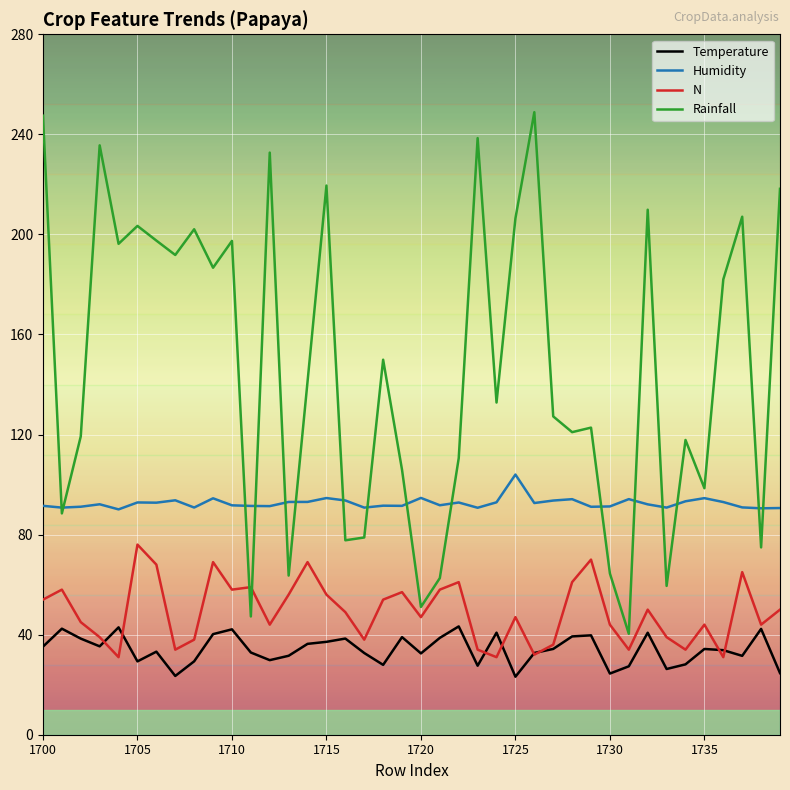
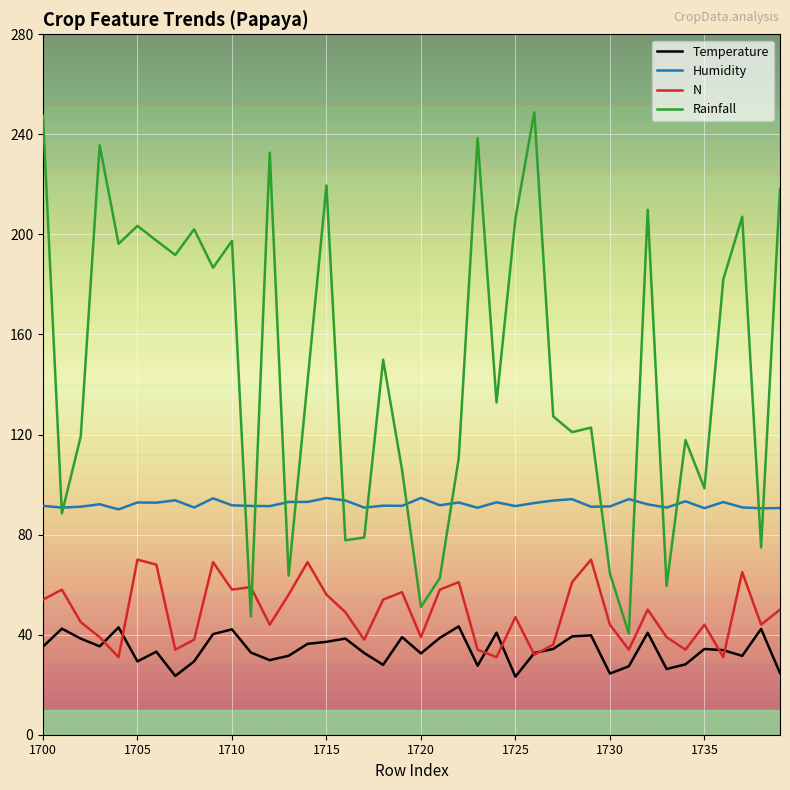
N, 1705: 76 -> 70
N, 1720: 47 -> 39
Humidity, 1725: 104 -> 91
Humidity, 1735: 95 -> 91
